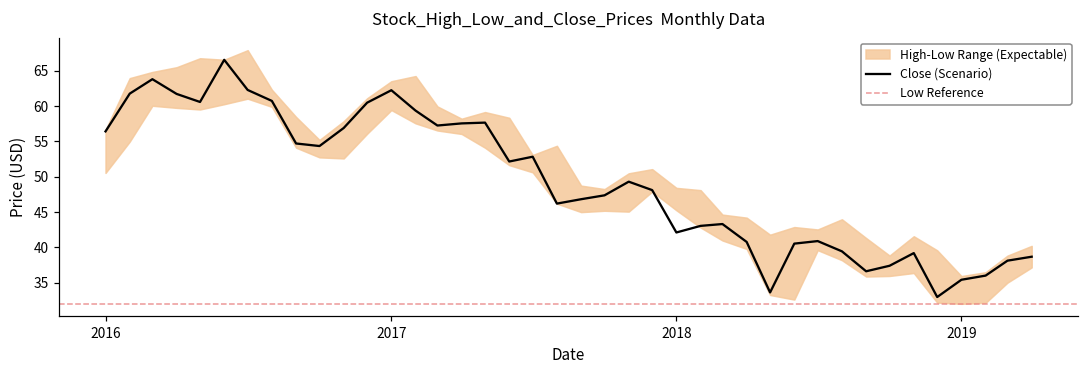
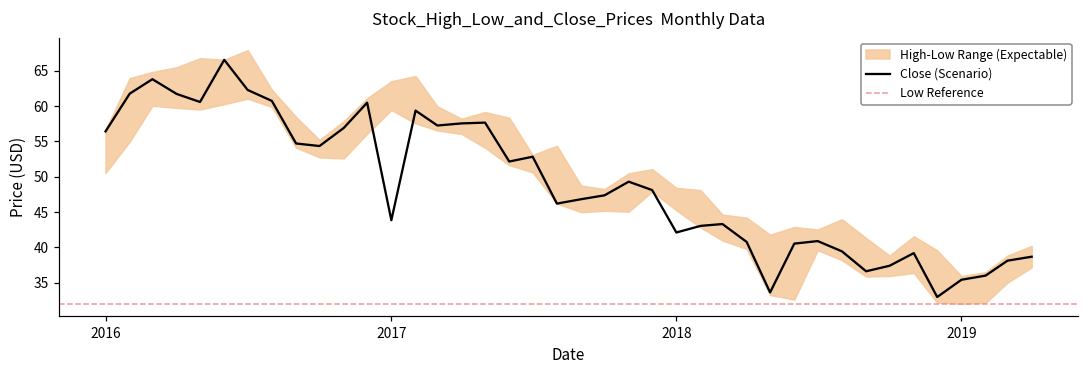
Close (Scenario), 2017: 62 -> 44
